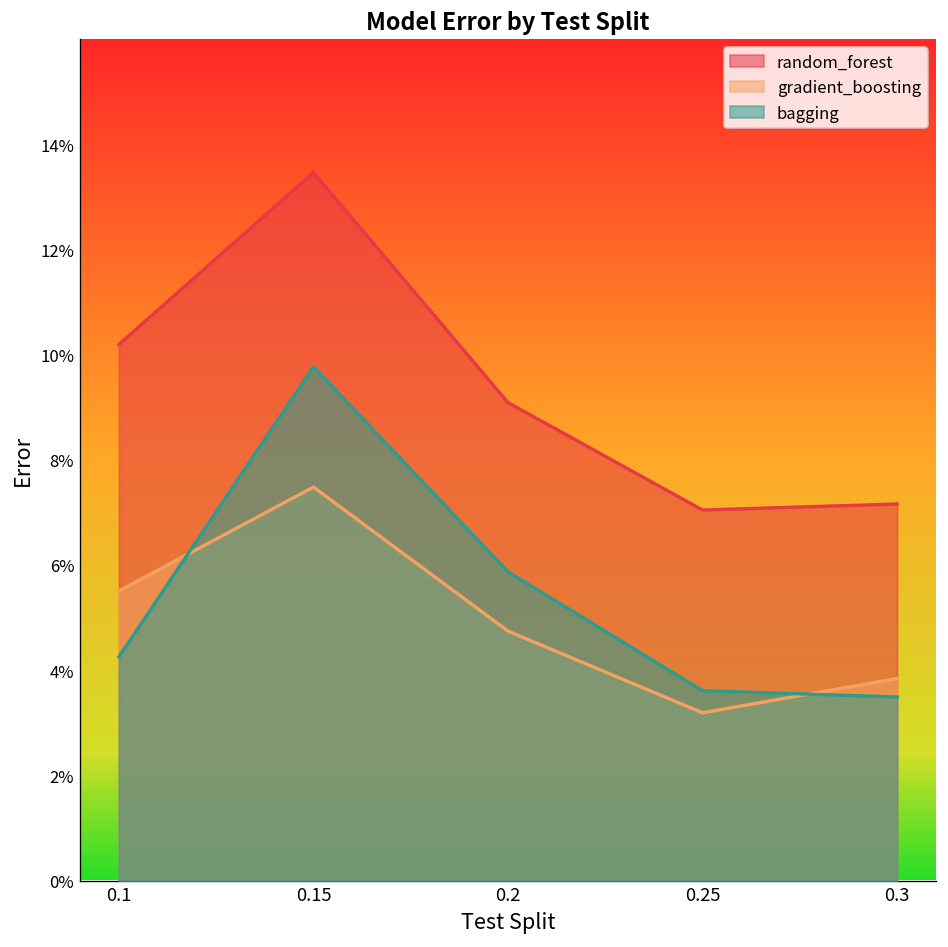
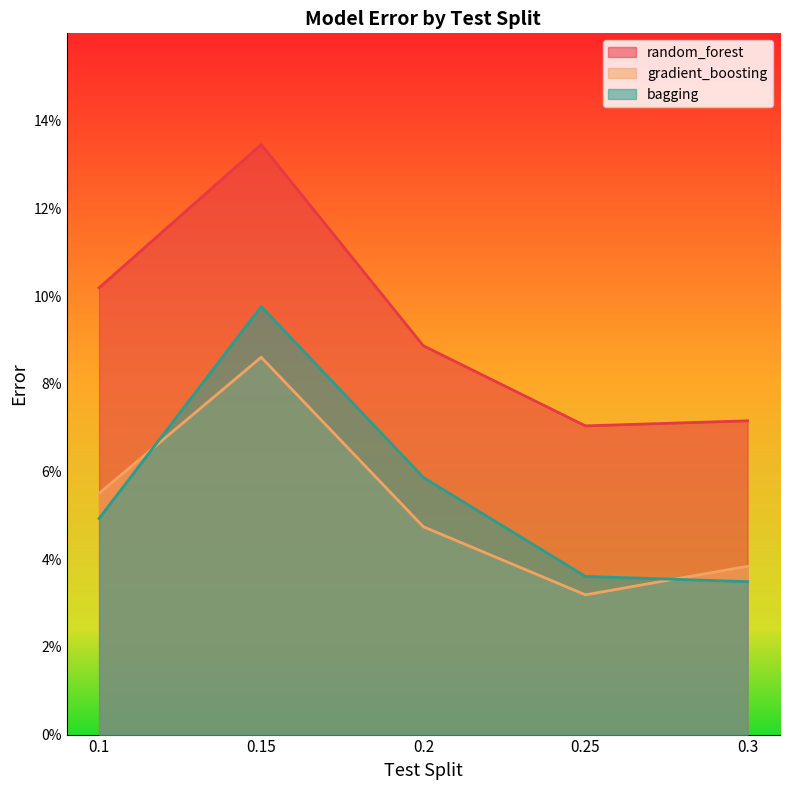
bagging, 0.1: 4.3% -> 4.9%
gradient_boosting, 0.15: 7.5% -> 8.6%
random_forest, 0.2: 9.1% -> 8.9%
